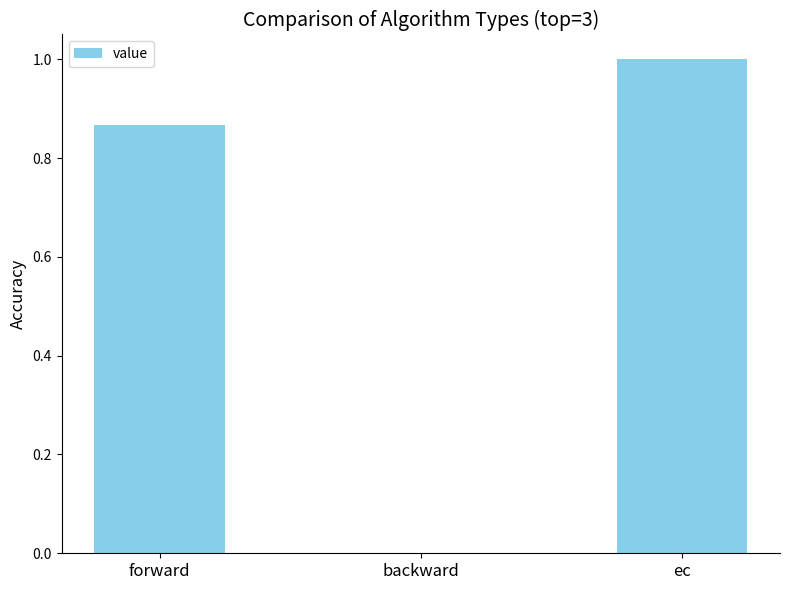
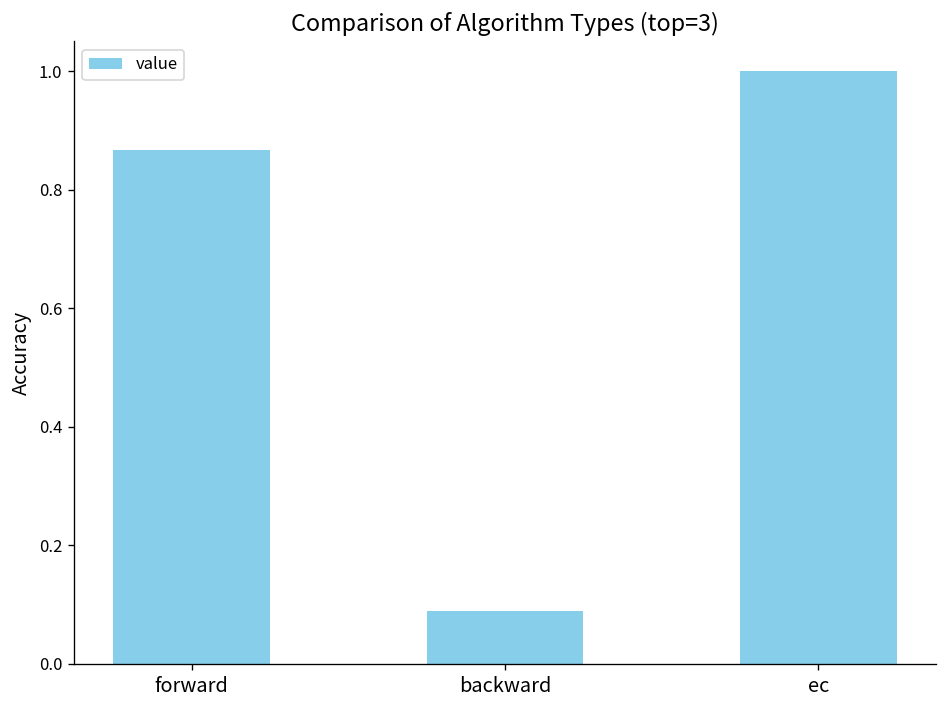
backward: 0.00 -> 0.09
